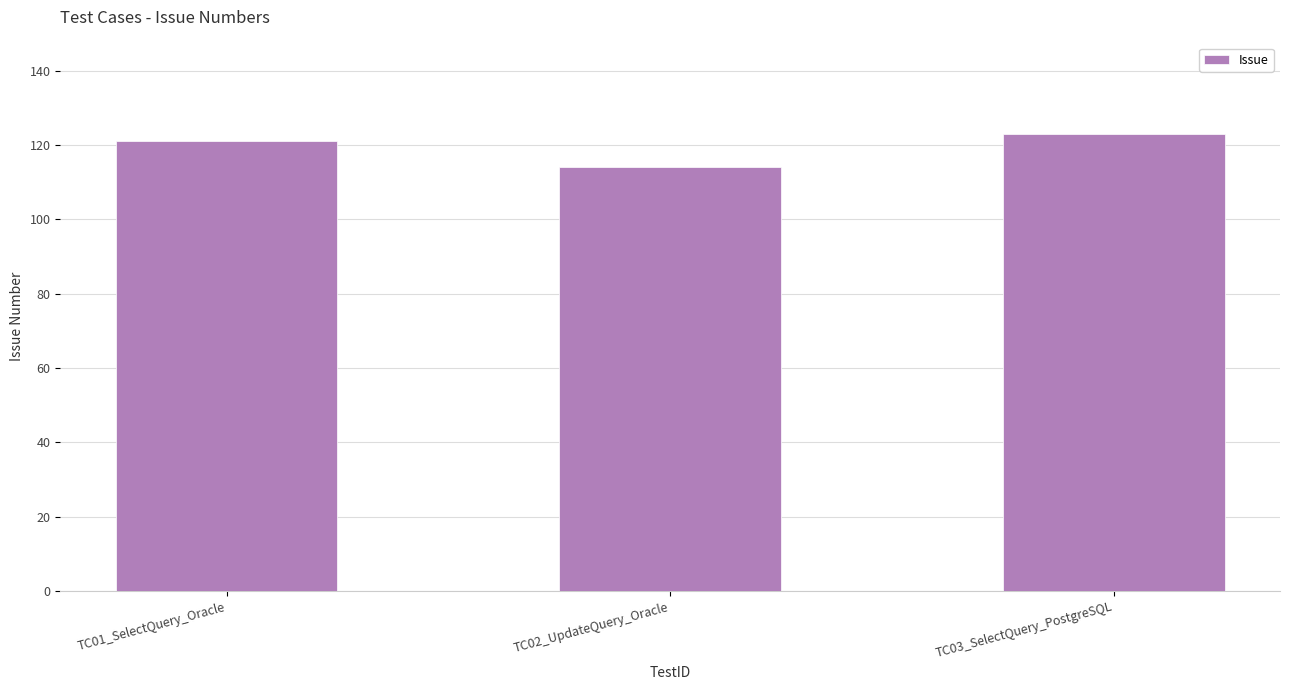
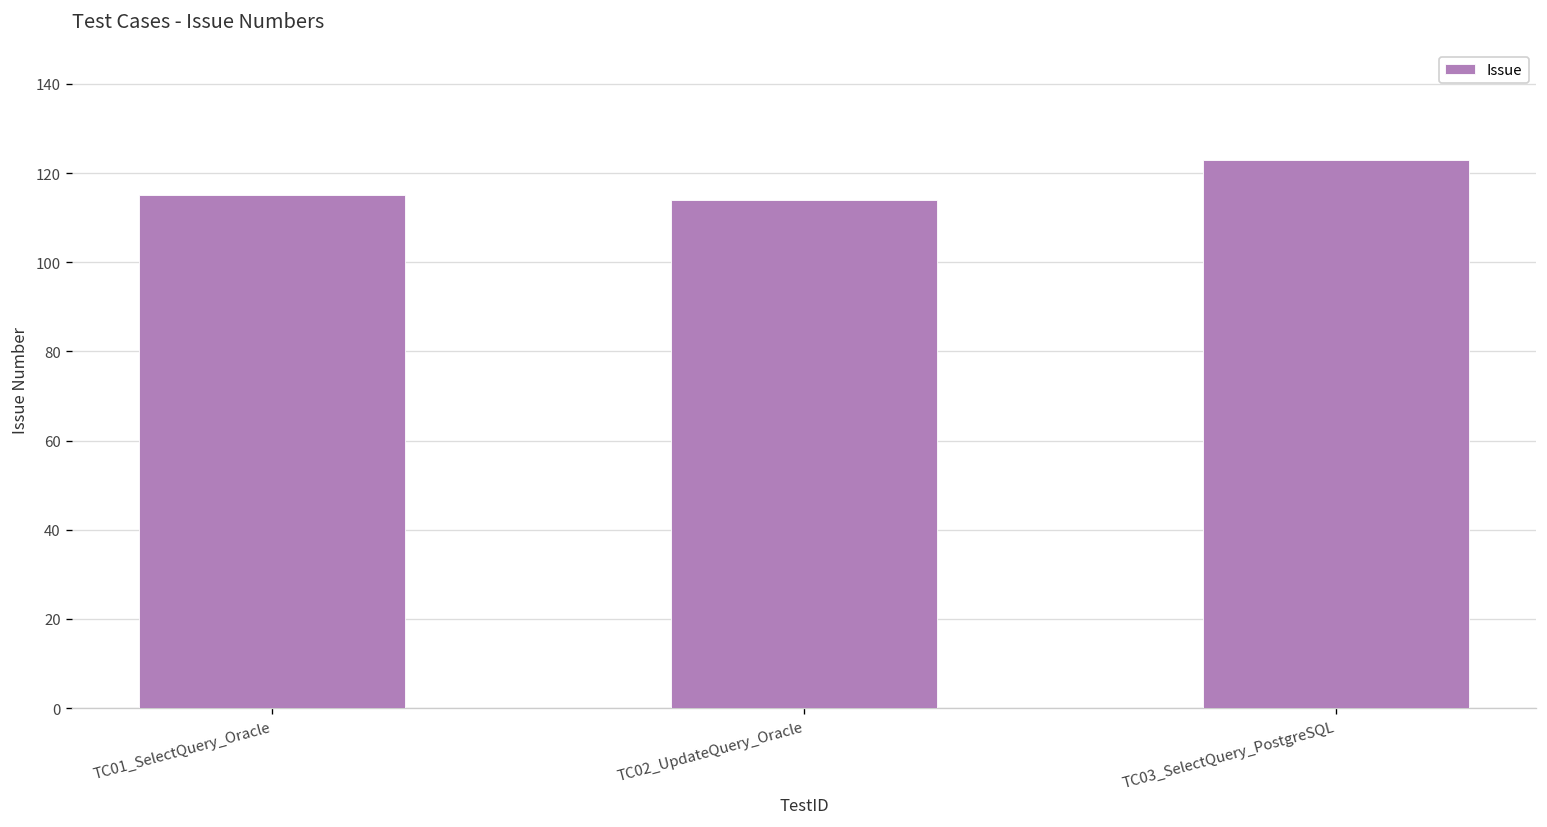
TC01_SelectQuery_Oracle: 121 -> 115
